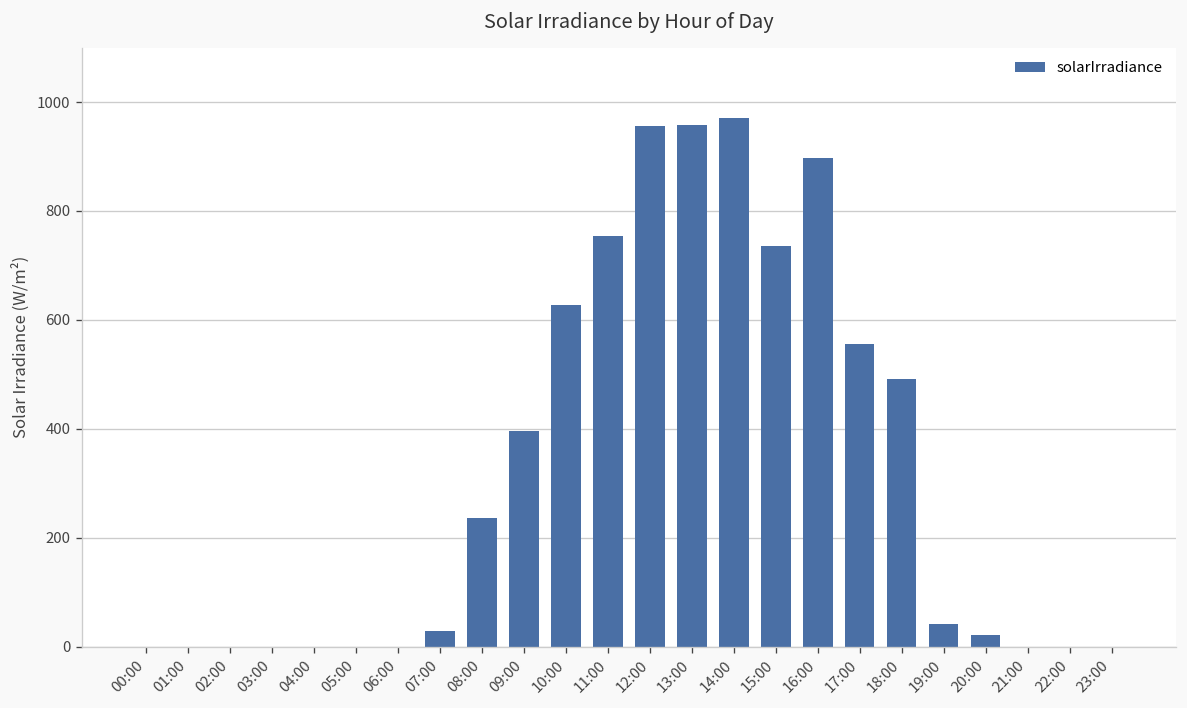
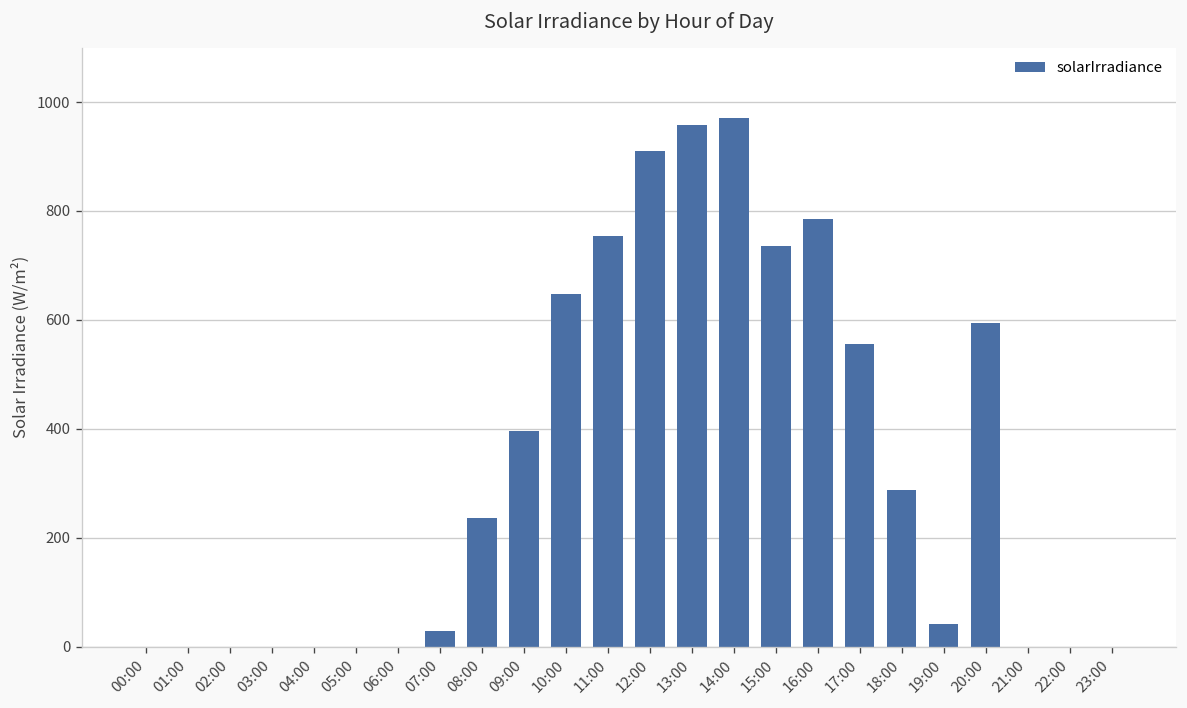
10:00: 630 -> 650
12:00: 960 -> 910
16:00: 900 -> 790
18:00: 490 -> 290
20:00: 20 -> 590
